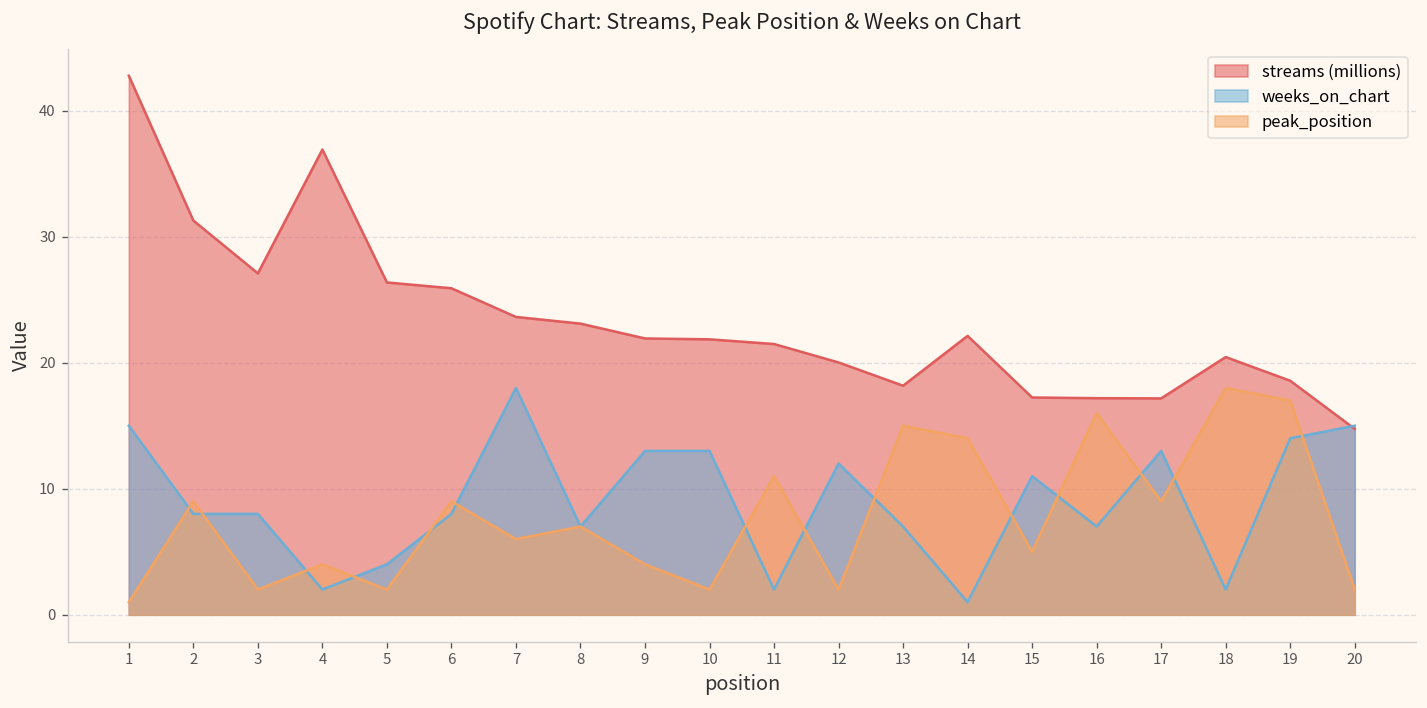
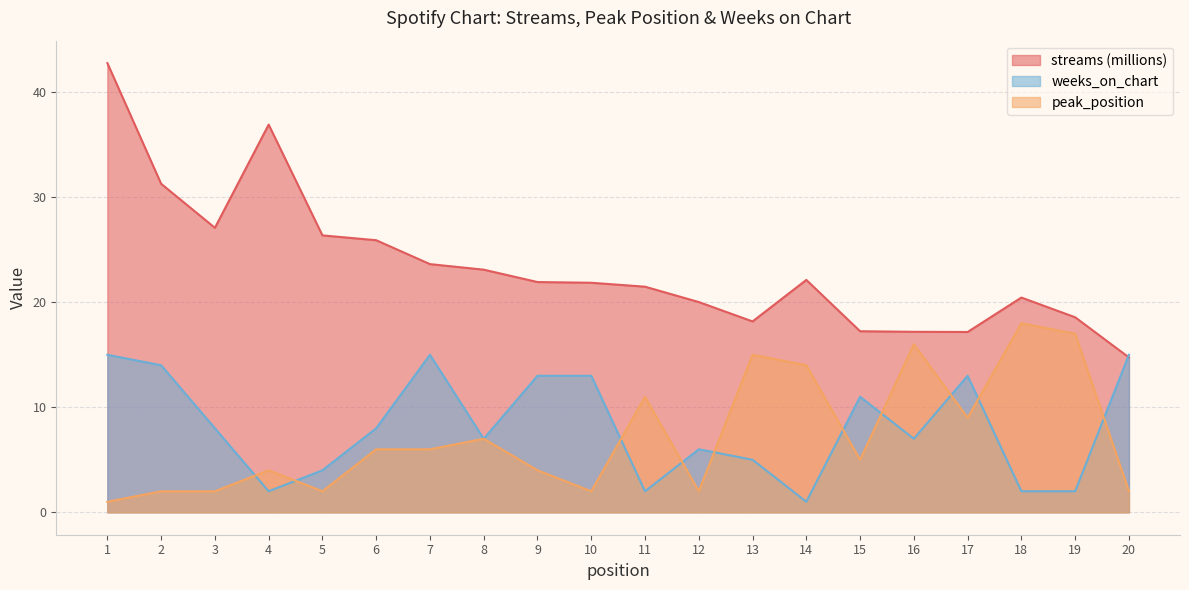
weeks_on_chart, 2: 8 -> 14
peak_position, 2: 9 -> 2
peak_position, 6: 9 -> 6
weeks_on_chart, 7: 18 -> 15
weeks_on_chart, 12: 12 -> 6
weeks_on_chart, 13: 7 -> 5
weeks_on_chart, 19: 14 -> 2
